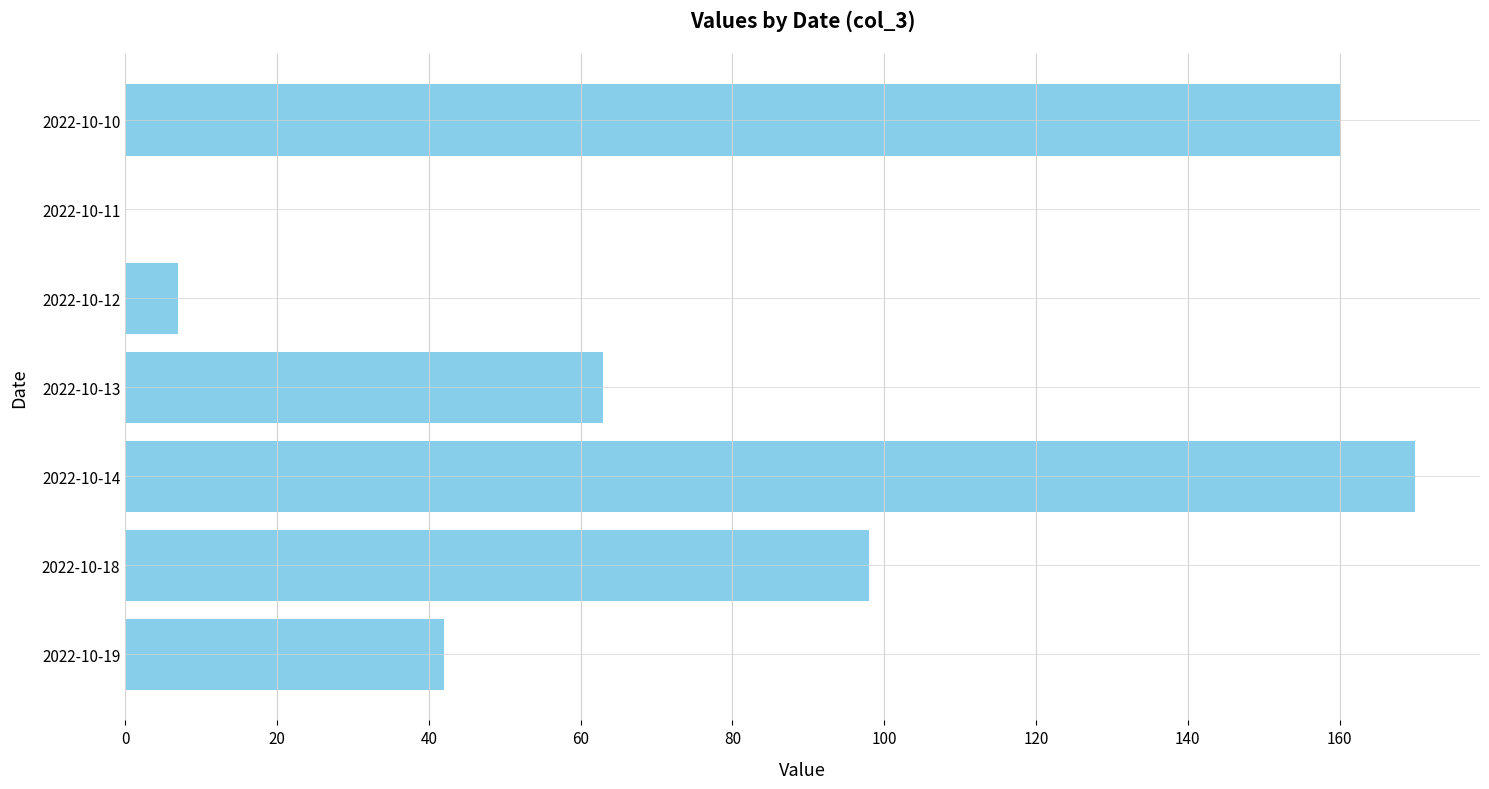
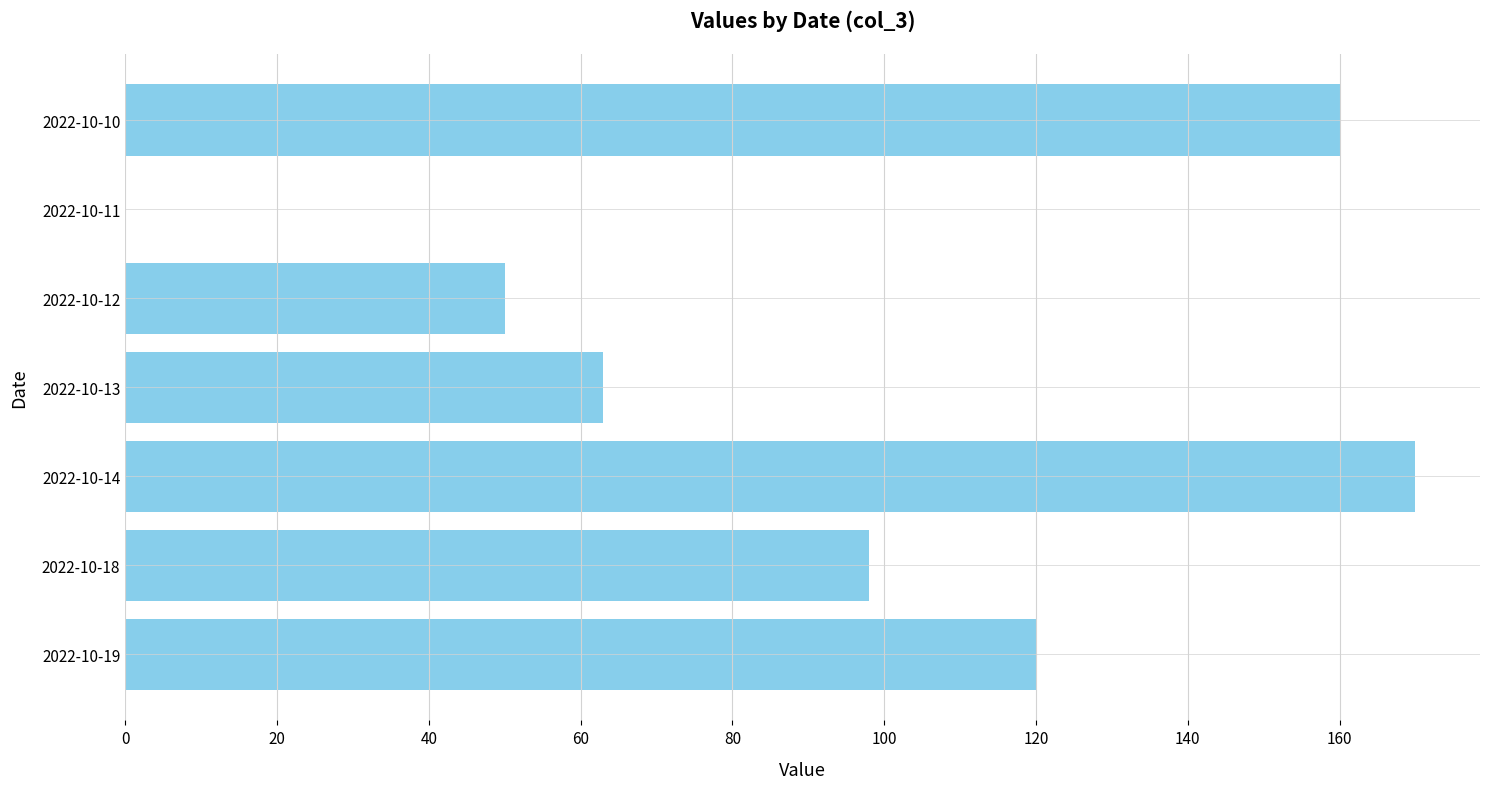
2022-10-12: 7 -> 50
2022-10-19: 42 -> 120
